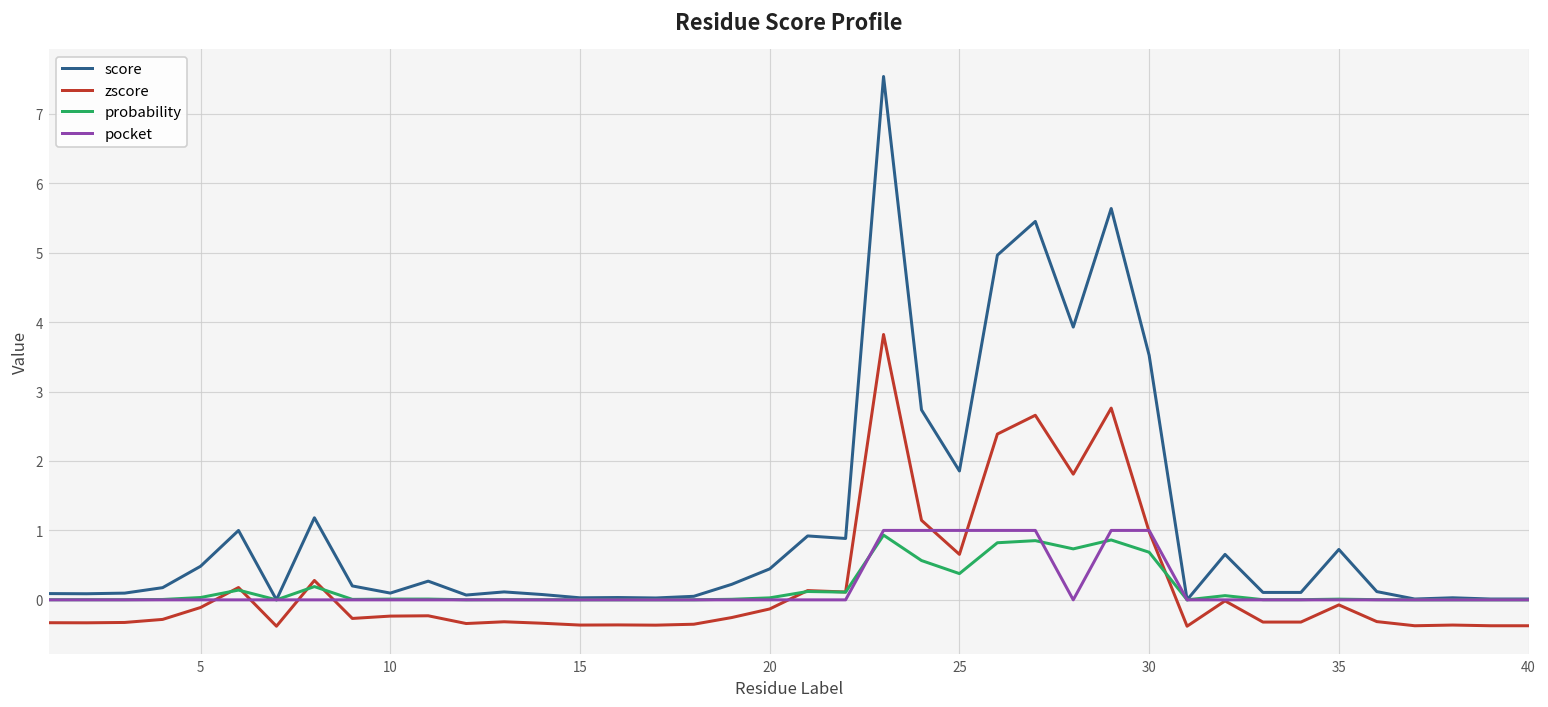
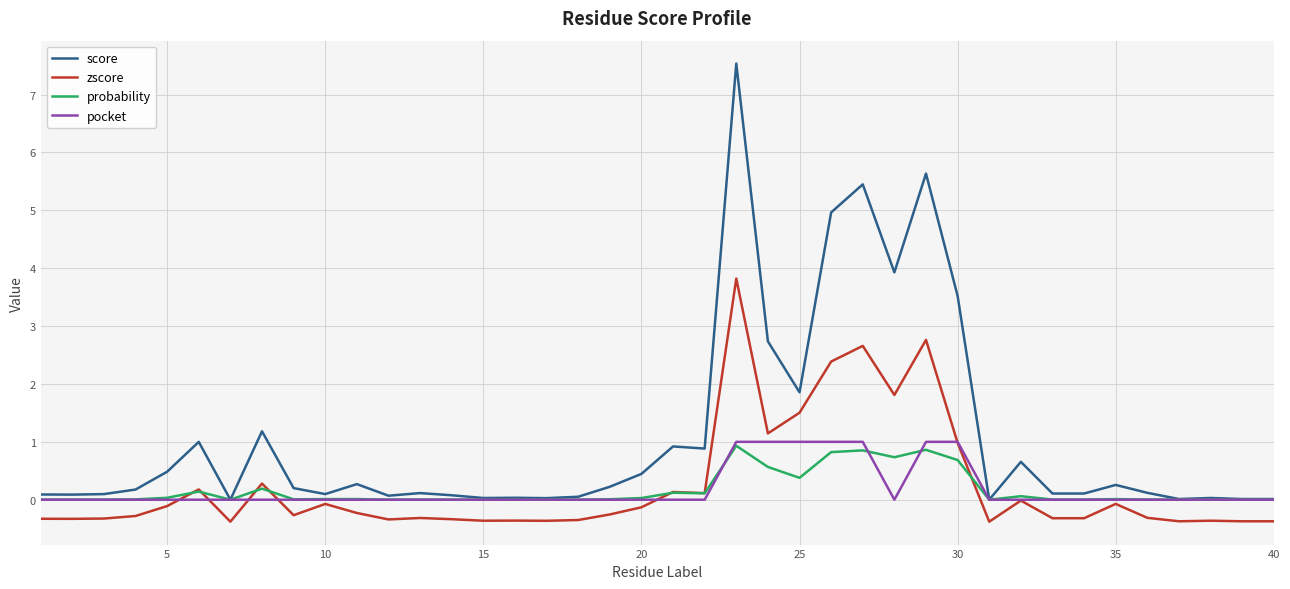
zscore, 10: -0.2 -> -0.1
zscore, 25: 0.7 -> 1.5
score, 35: 0.7 -> 0.3
